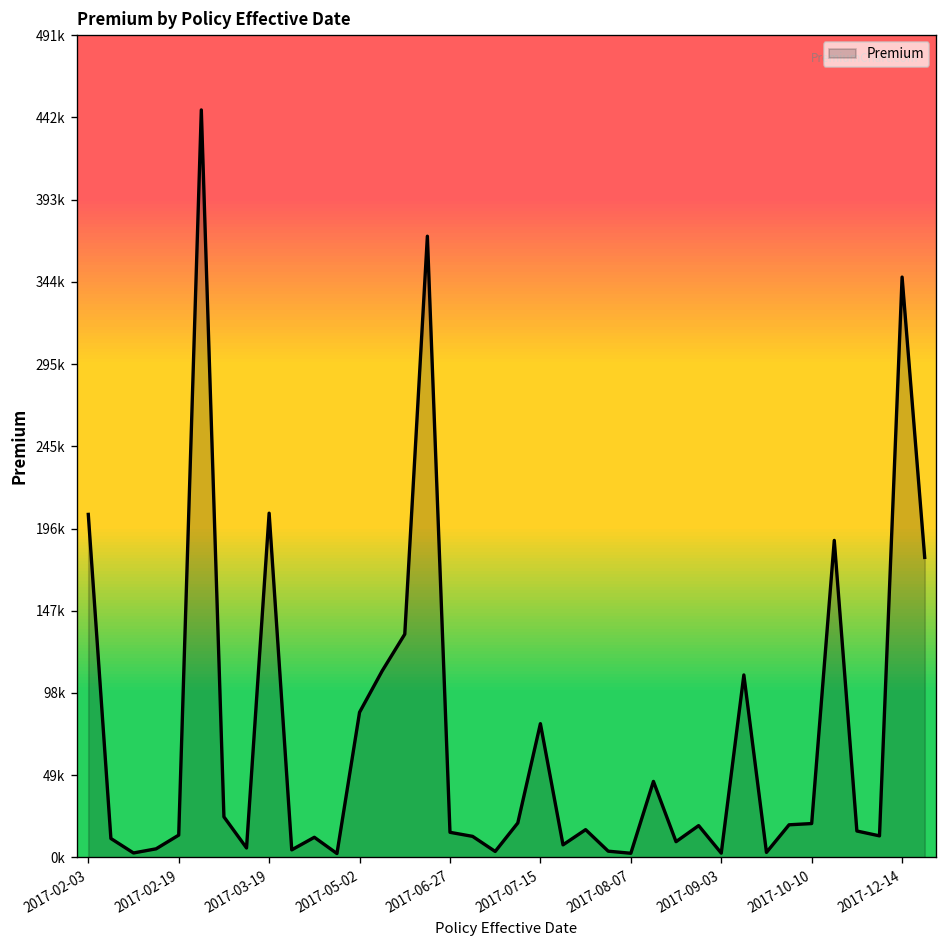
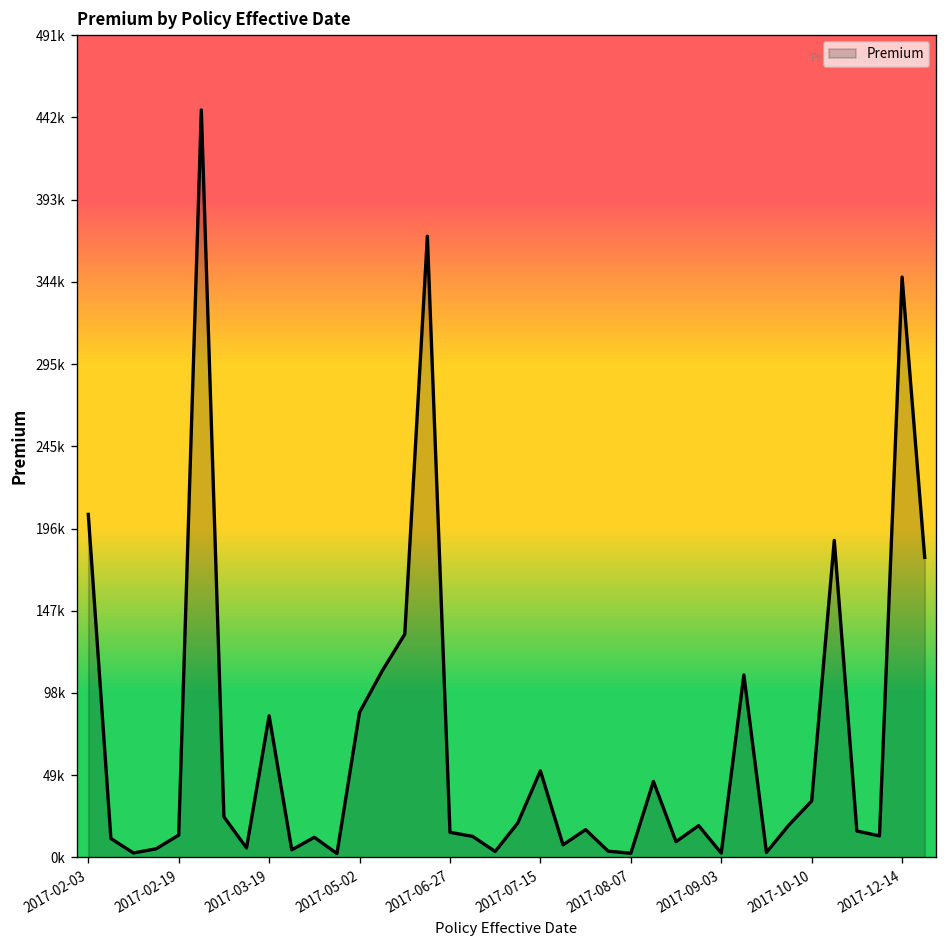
2017-03-19: 206000 -> 85000
2017-07-15: 80000 -> 52000
2017-10-10: 20000 -> 34000
